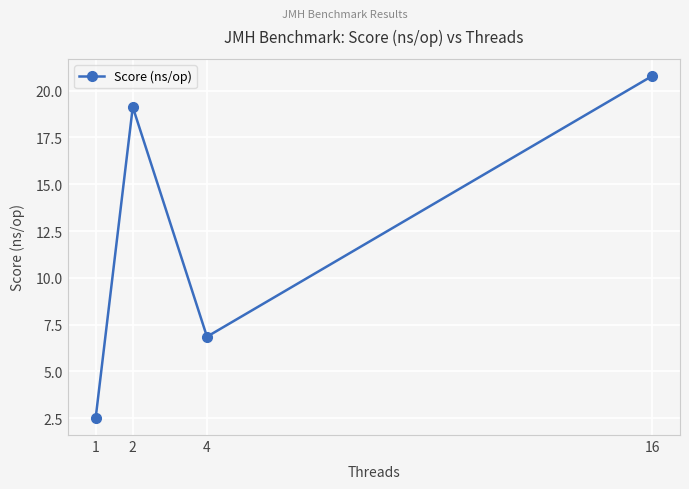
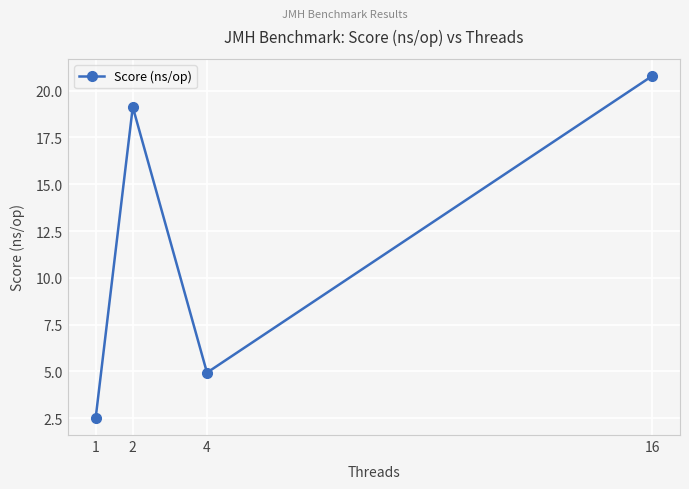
4: 6.9 -> 4.9
